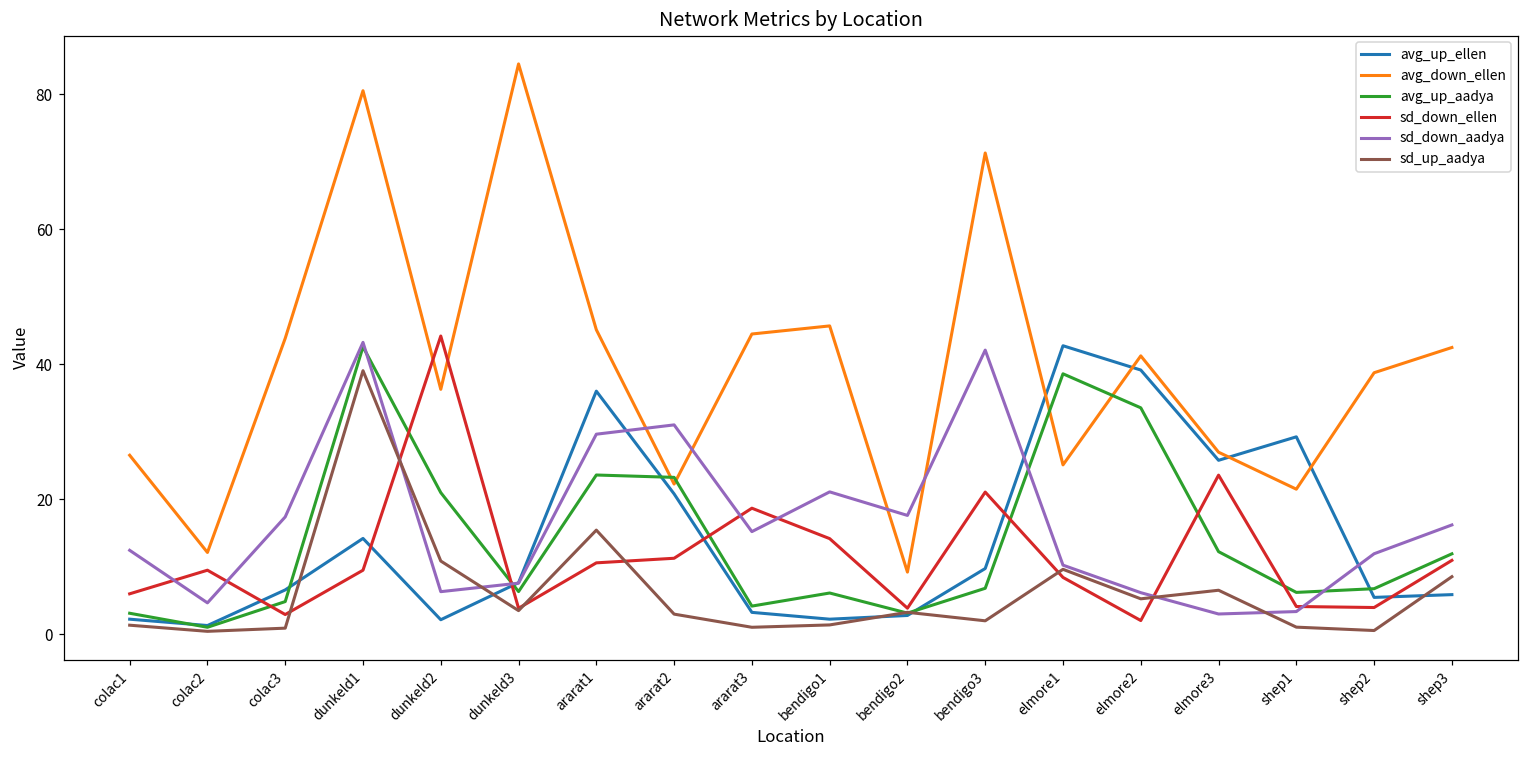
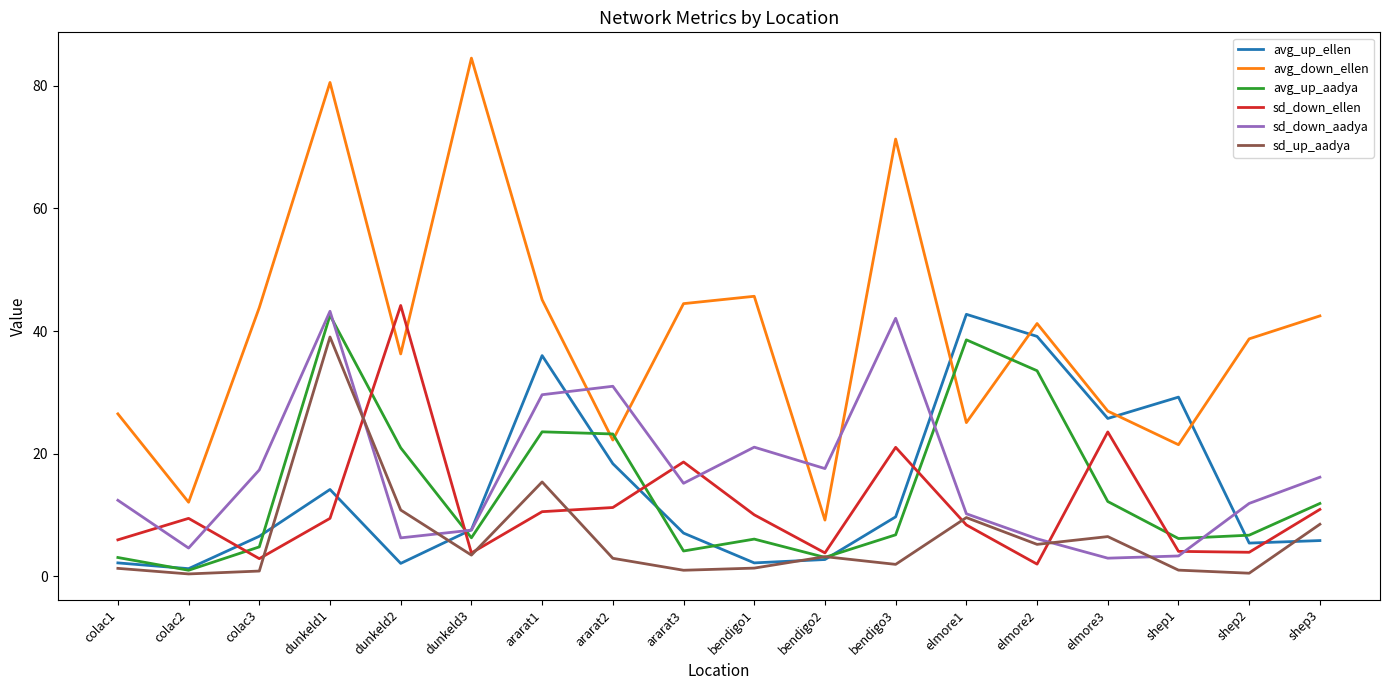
avg_up_ellen, ararat2: 21 -> 18
avg_up_ellen, ararat3: 3 -> 7
sd_down_ellen, bendigo1: 14 -> 10
